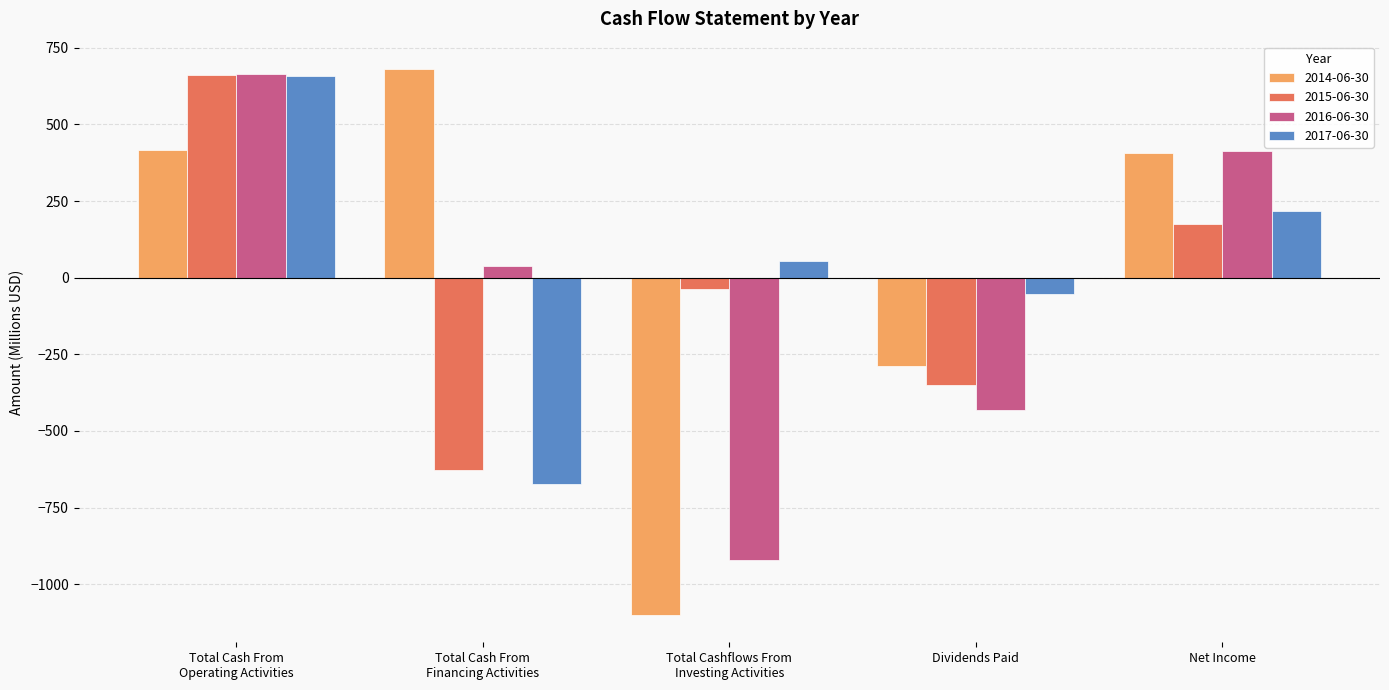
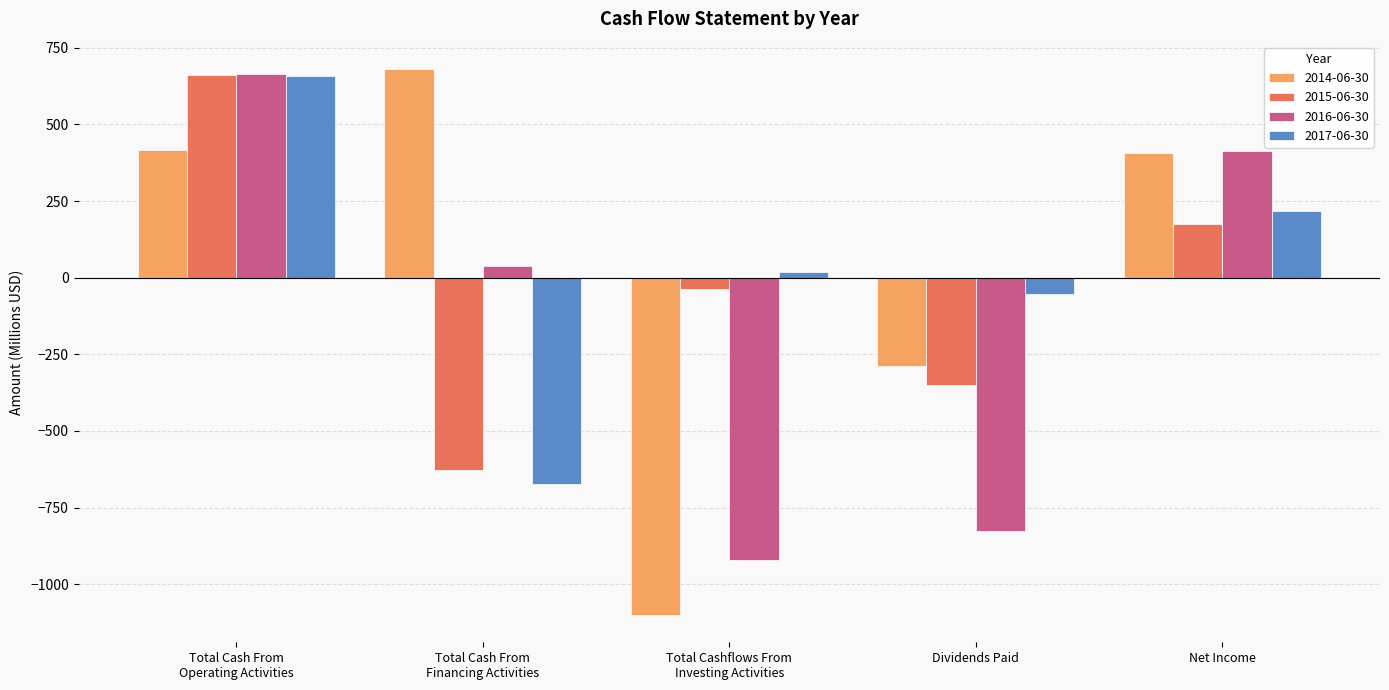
2017-06-30, Total Cashflows From Investing Activities: 60 -> 20
2016-06-30, Dividends Paid: -430 -> -830
